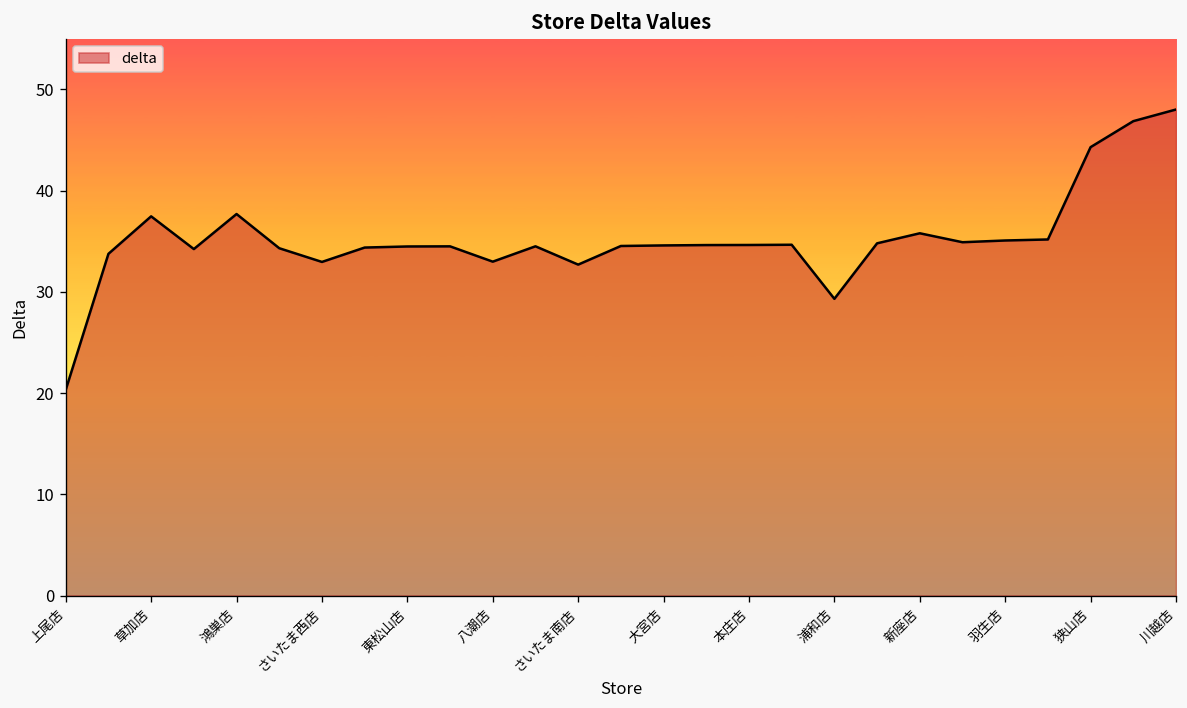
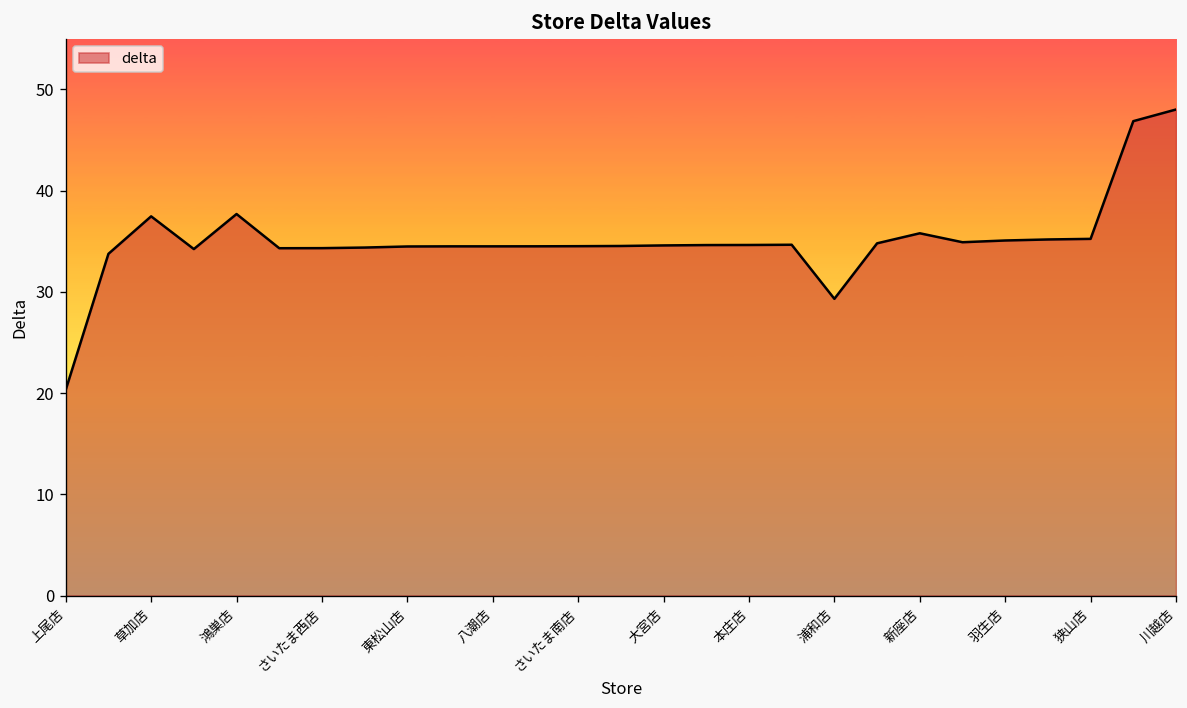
さいたま西店: 33 -> 34
八潮店: 33 -> 34
さいたま南店: 33 -> 35
狭山店: 44 -> 35
